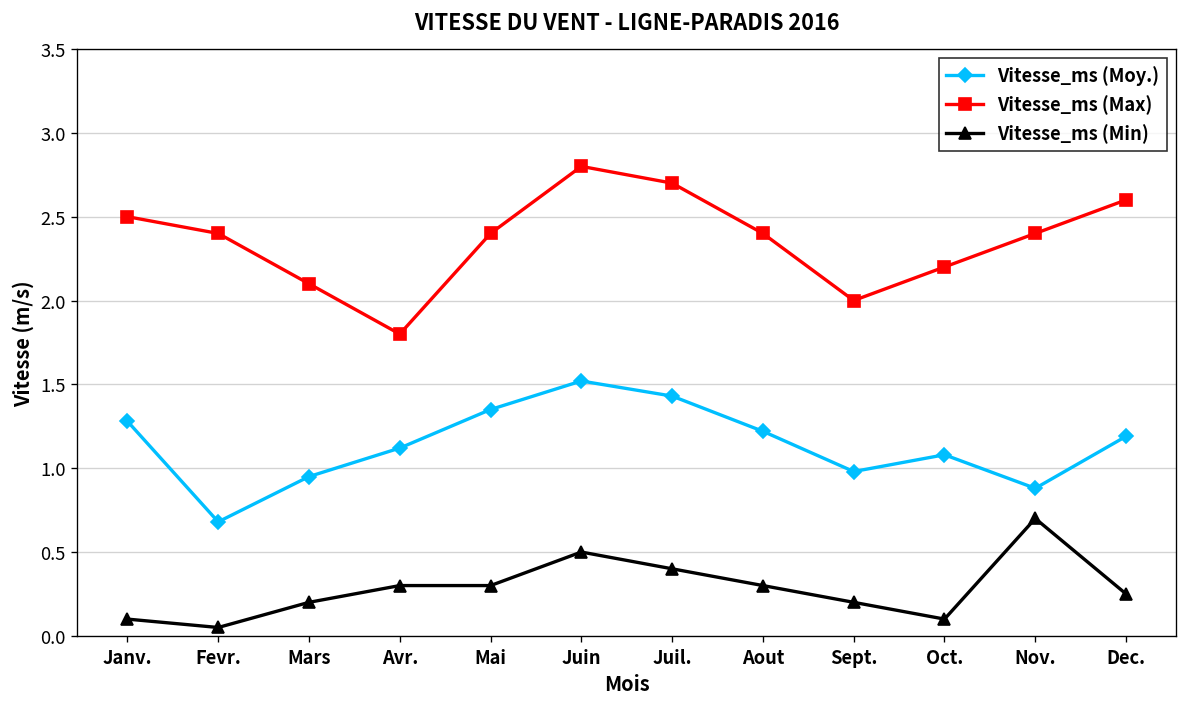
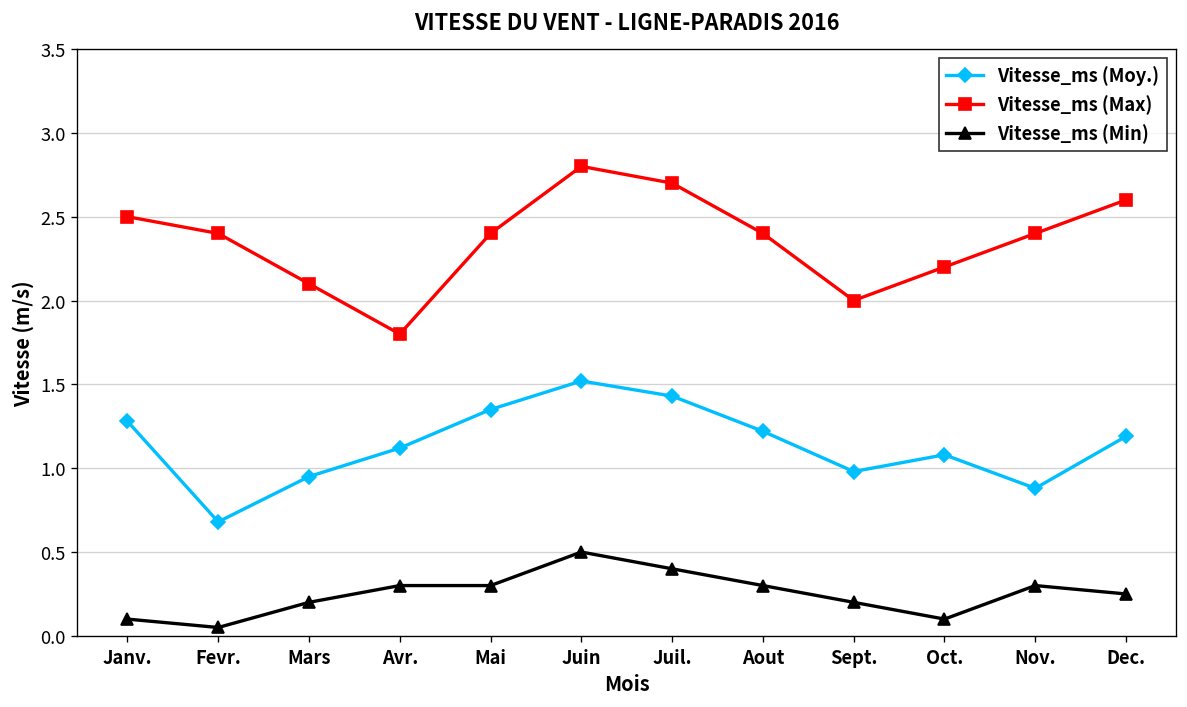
Vitesse_ms (Min), Nov.: 0.7 -> 0.3
